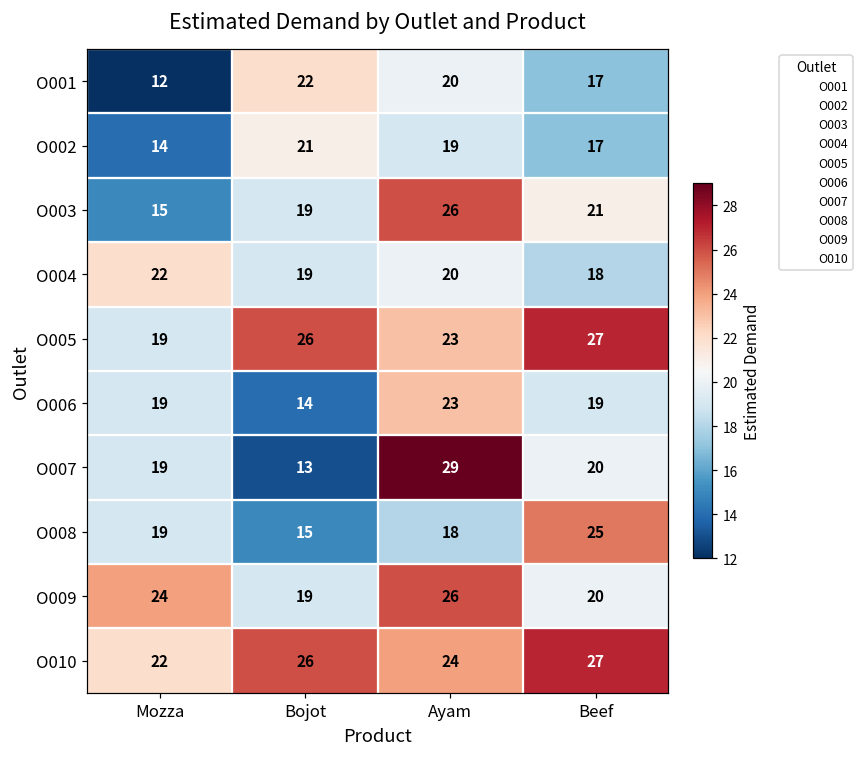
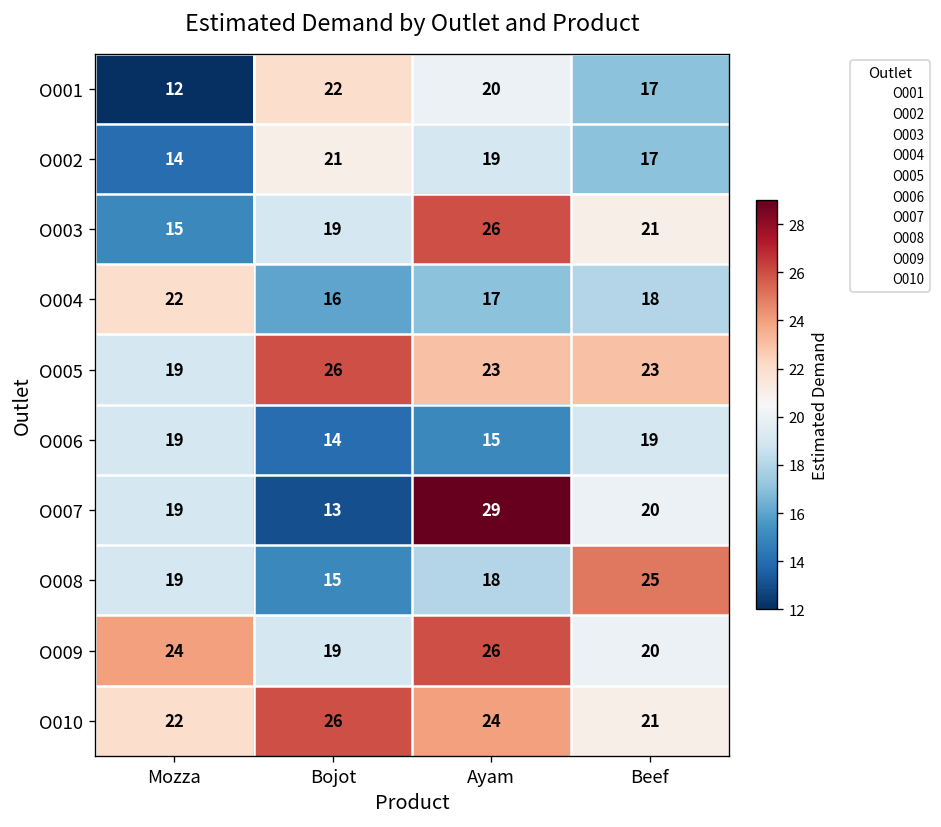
O004, Bojot: 19 -> 16
O004, Ayam: 20 -> 17
O005, Beef: 27 -> 23
O006, Ayam: 23 -> 15
O010, Beef: 27 -> 21
